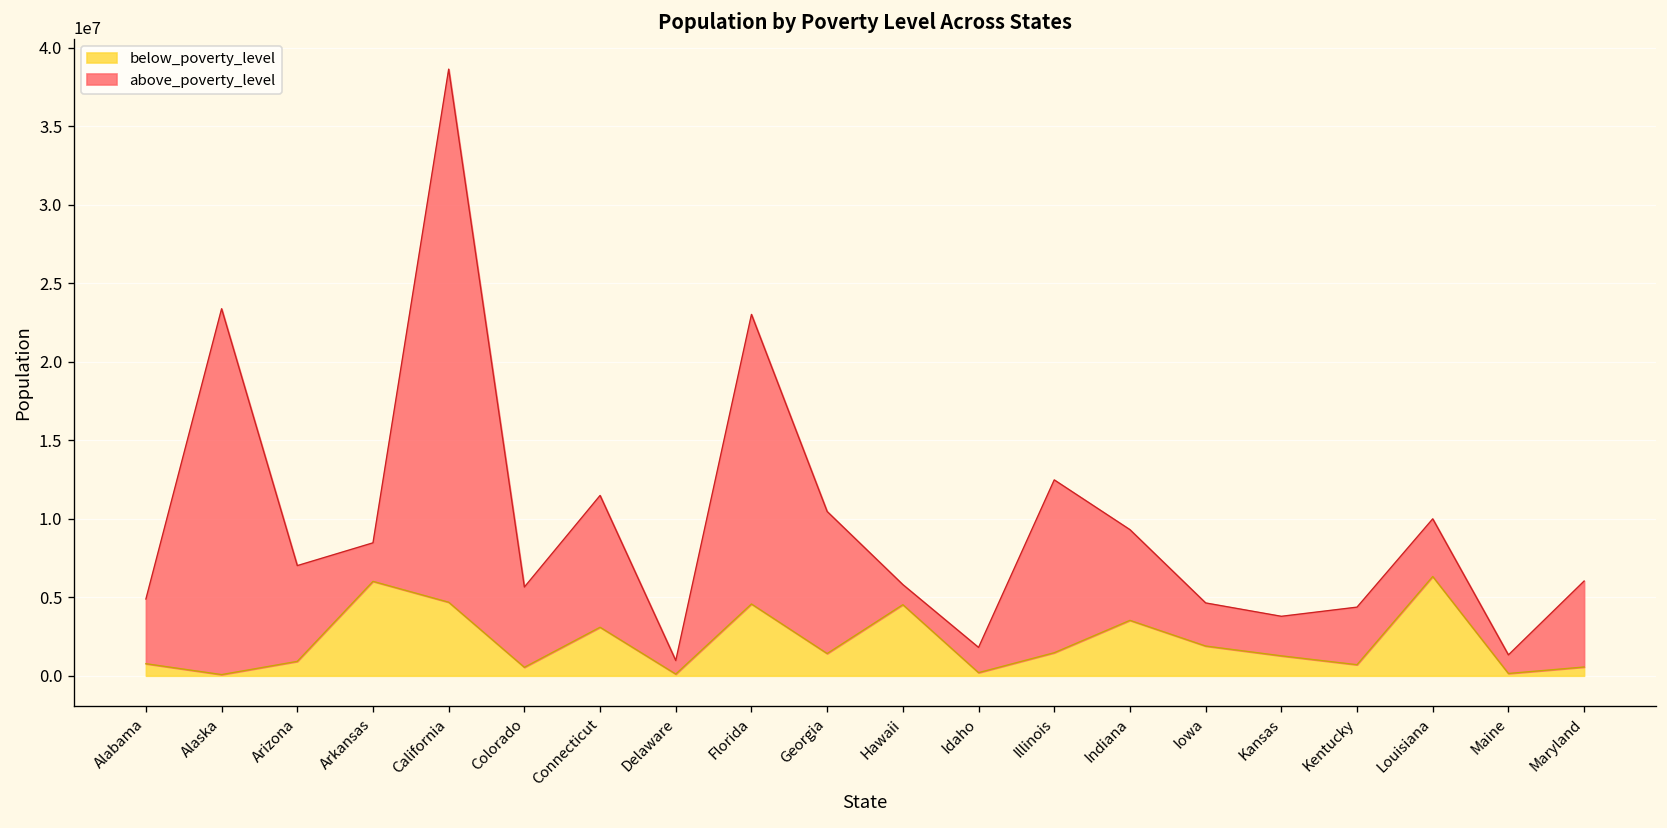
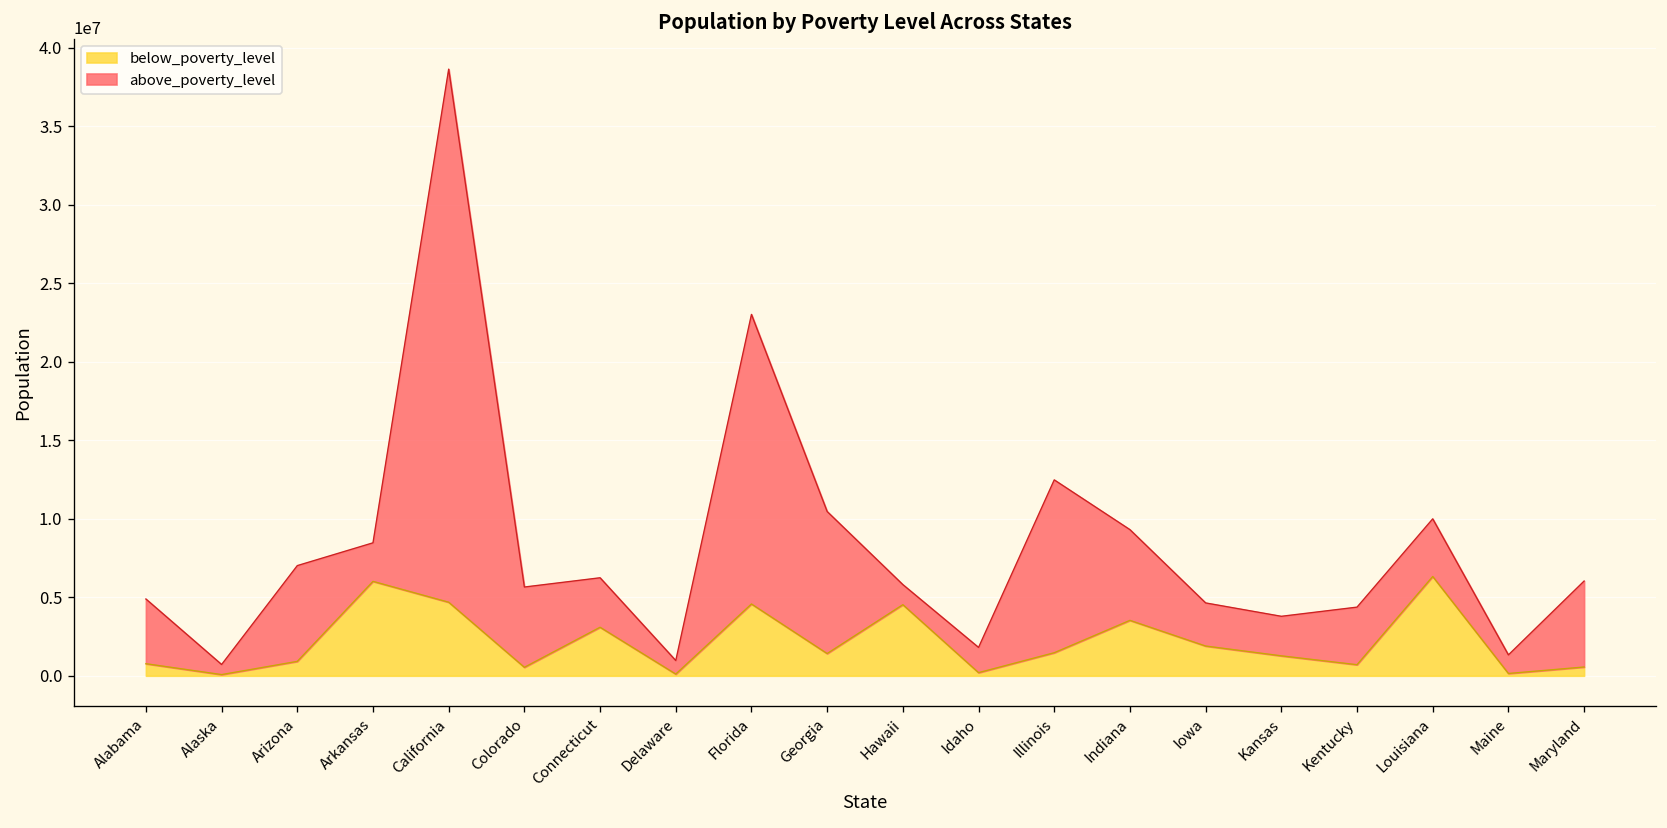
above_poverty_level, Alaska: 23300000 -> 600000
above_poverty_level, Connecticut: 8400000 -> 3200000
